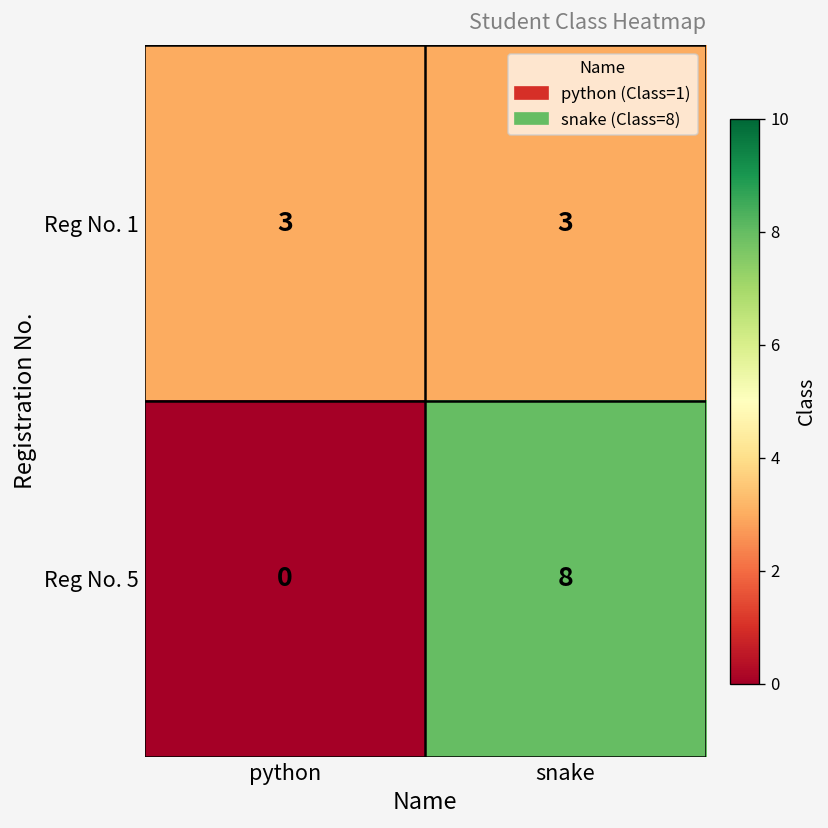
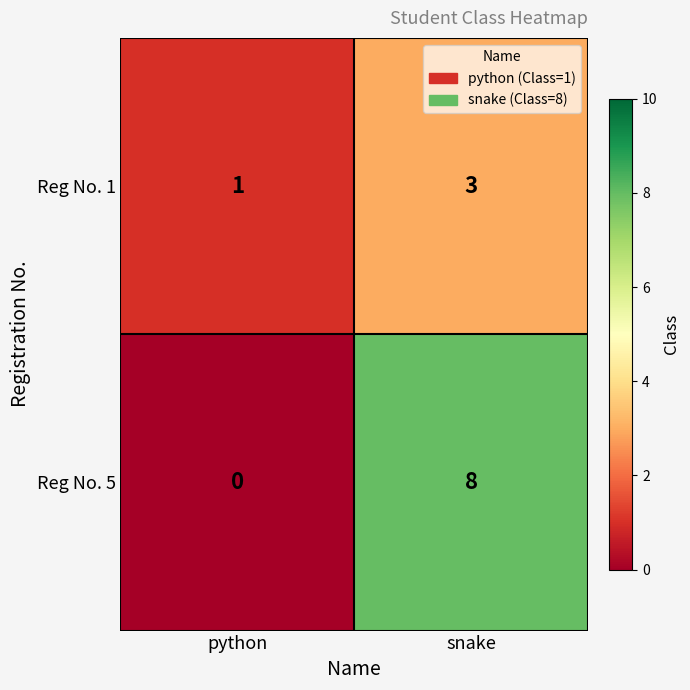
Reg No. 1, python: 3 -> 1
